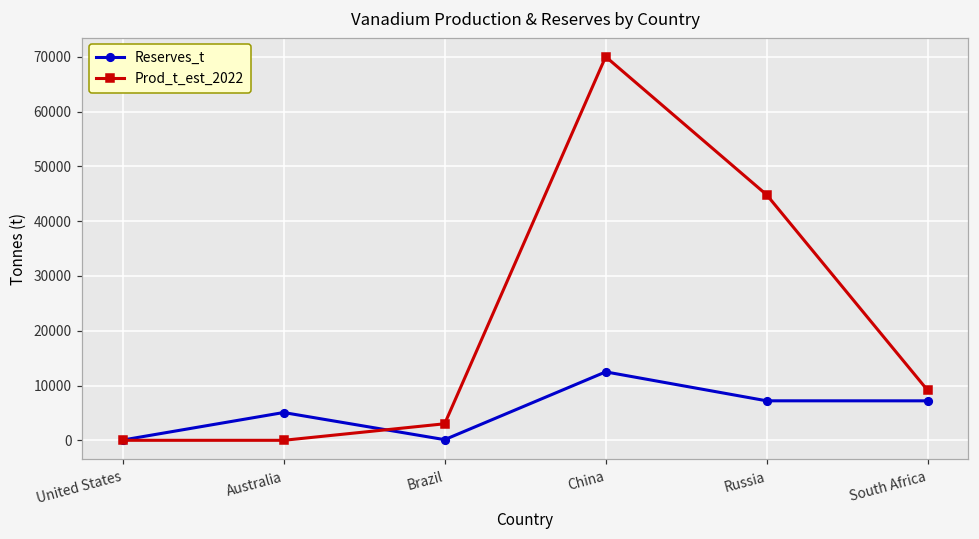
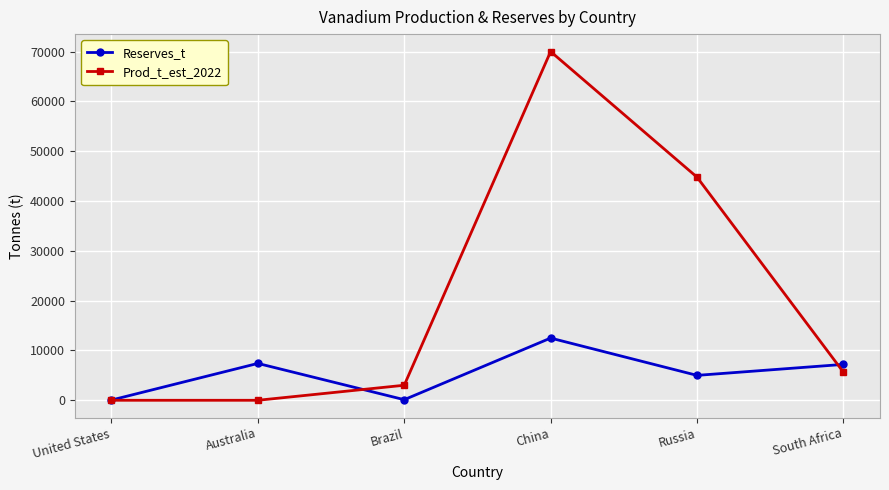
Reserves_t, Australia: 5000 -> 7000
Reserves_t, Russia: 7000 -> 5000
Prod_t_est_2022, South Africa: 9000 -> 6000
